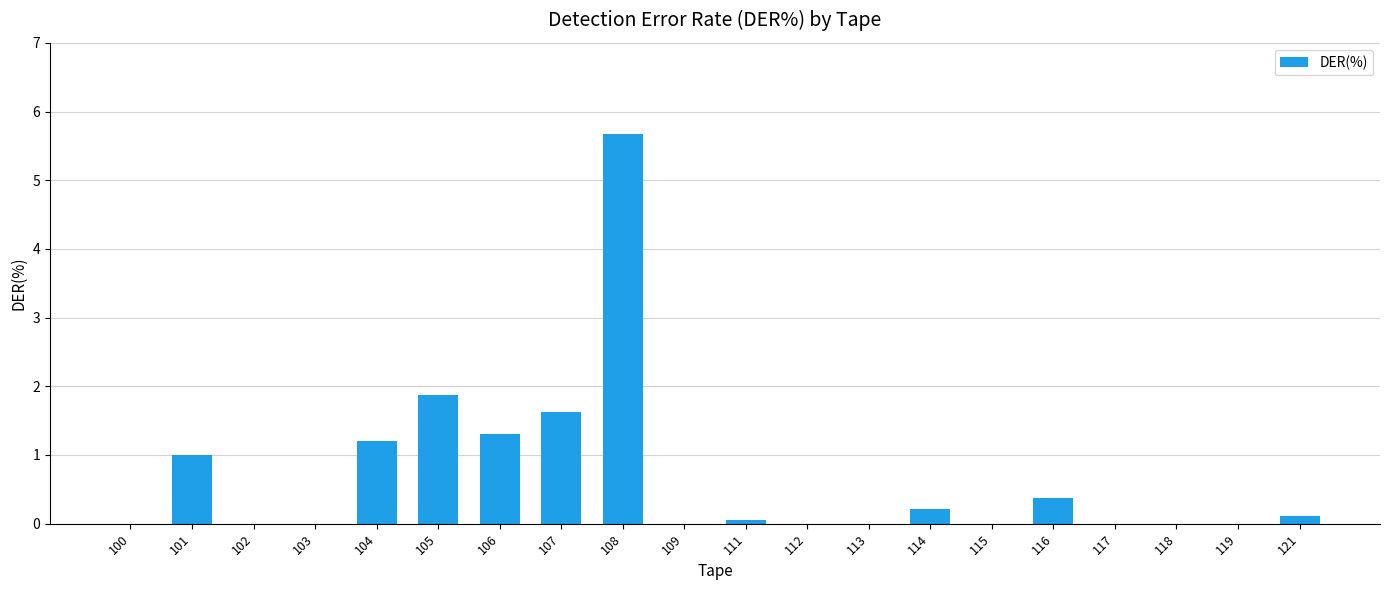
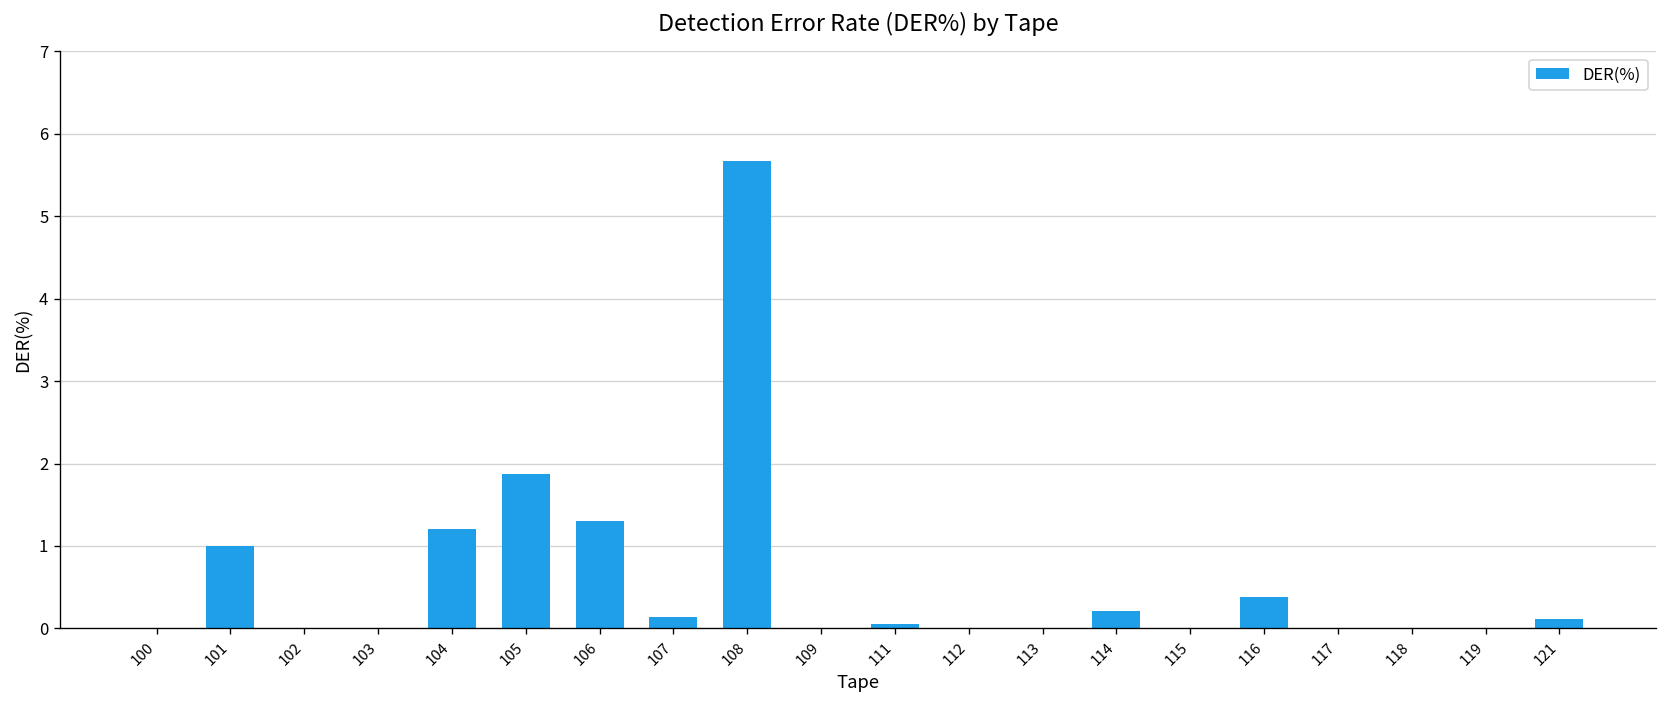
107: 1.6 -> 0.1
